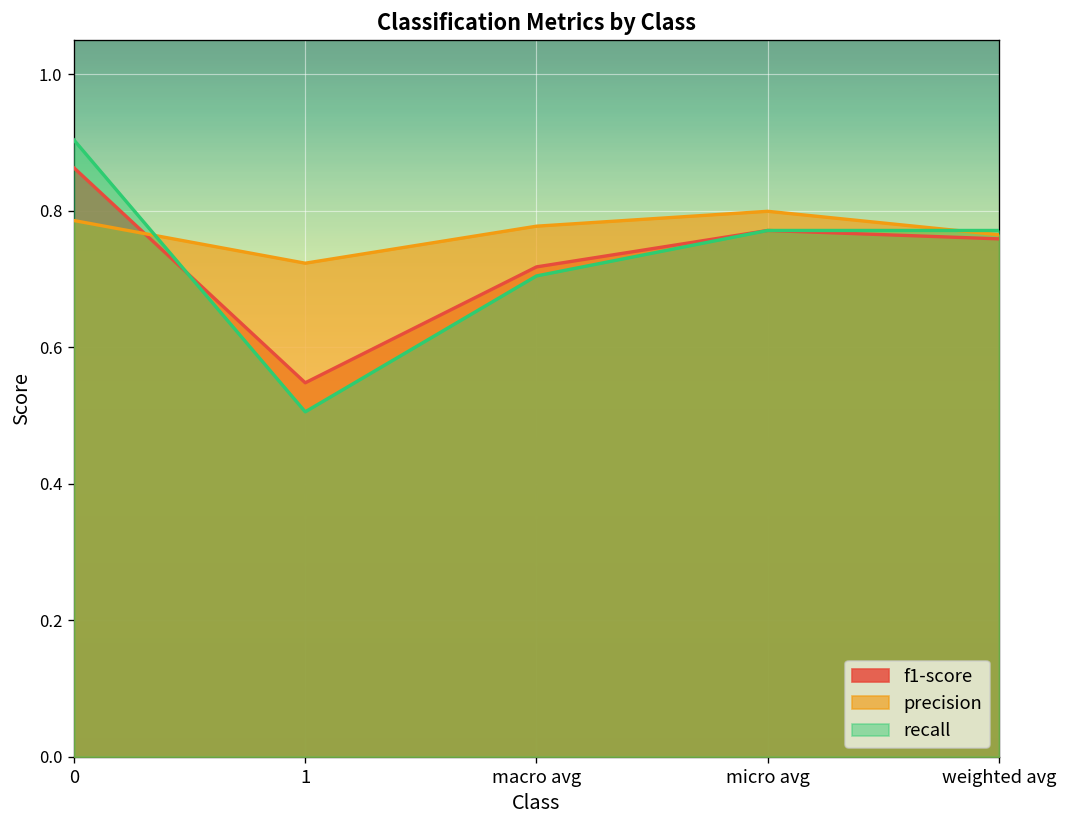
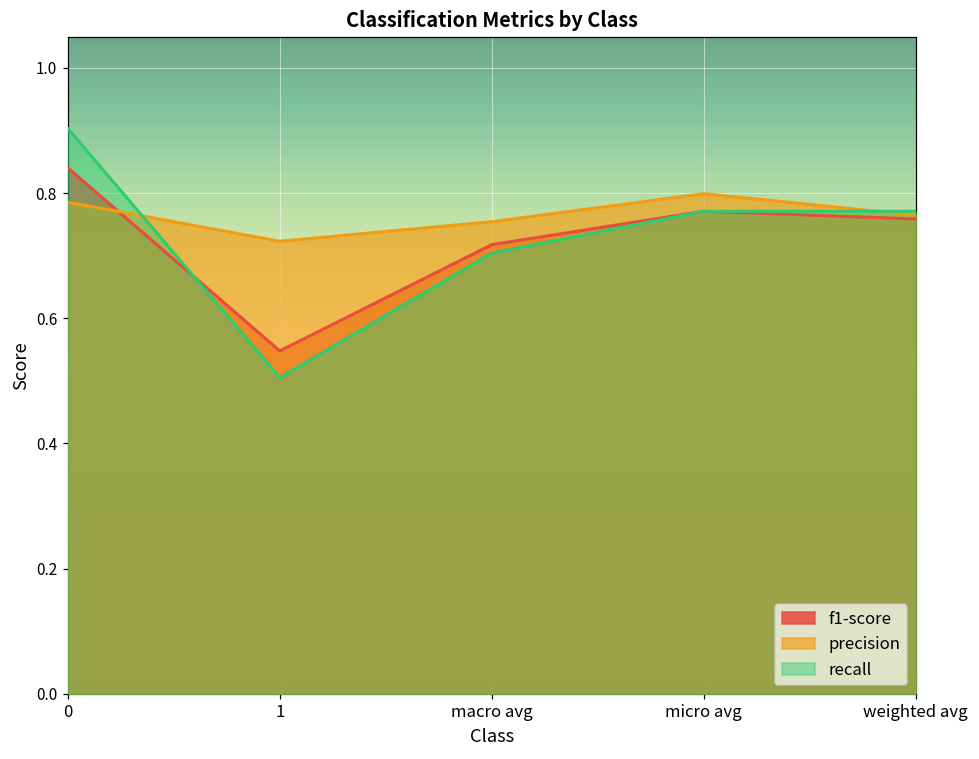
f1-score, 0: 0.86 -> 0.84
precision, macro avg: 0.78 -> 0.75
